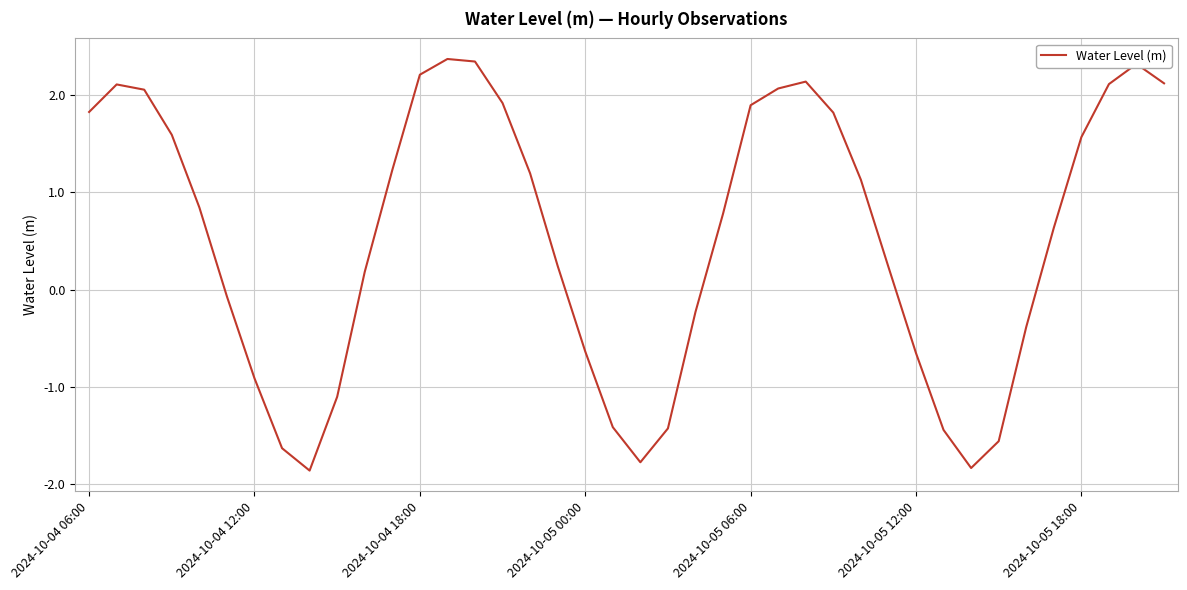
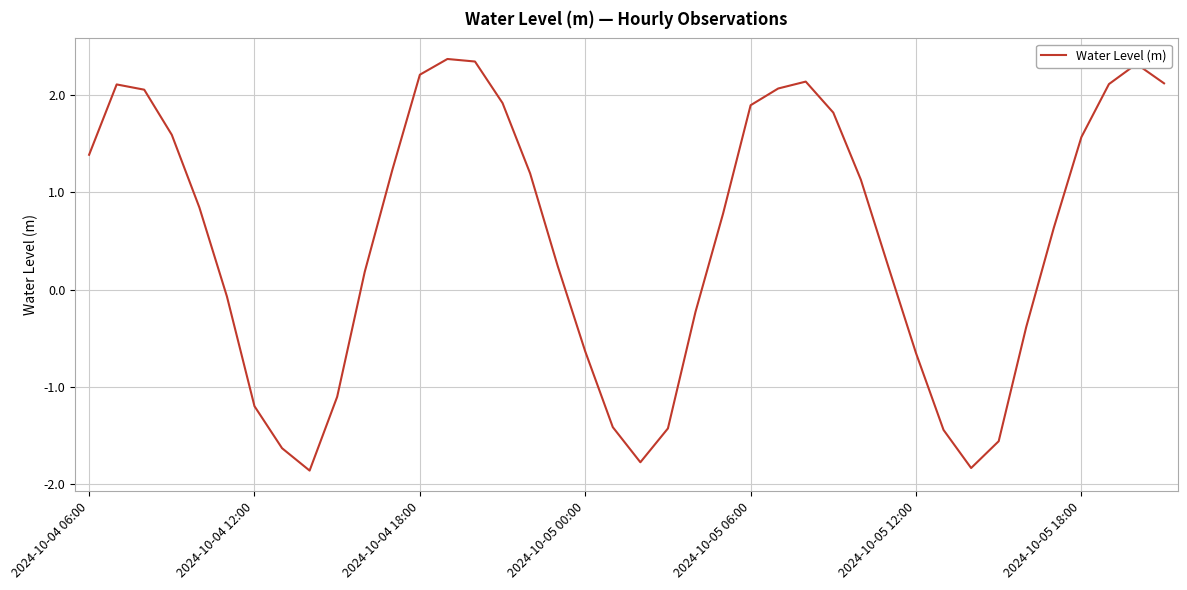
2024-10-04 06:00: 1.8 -> 1.4
2024-10-04 12:00: -0.9 -> -1.2
